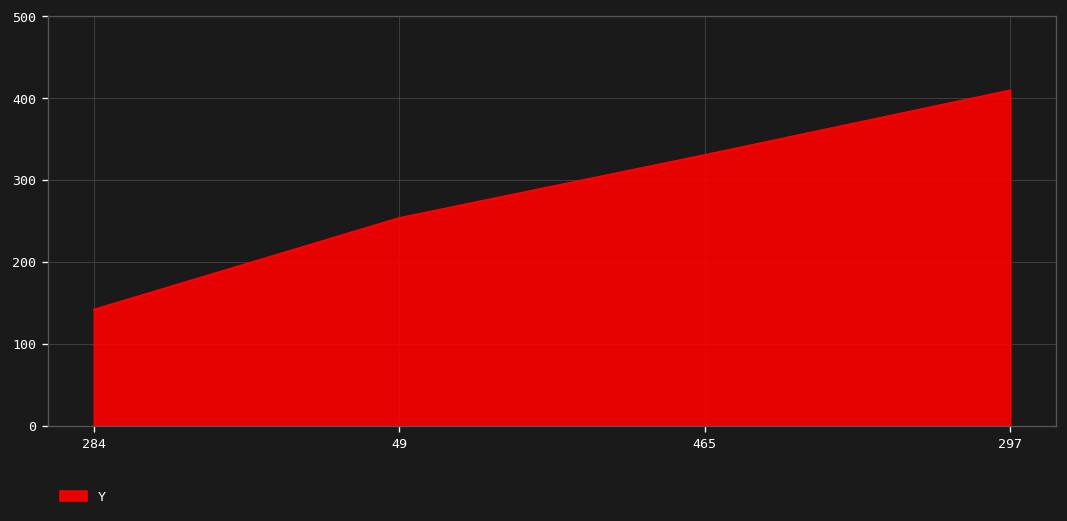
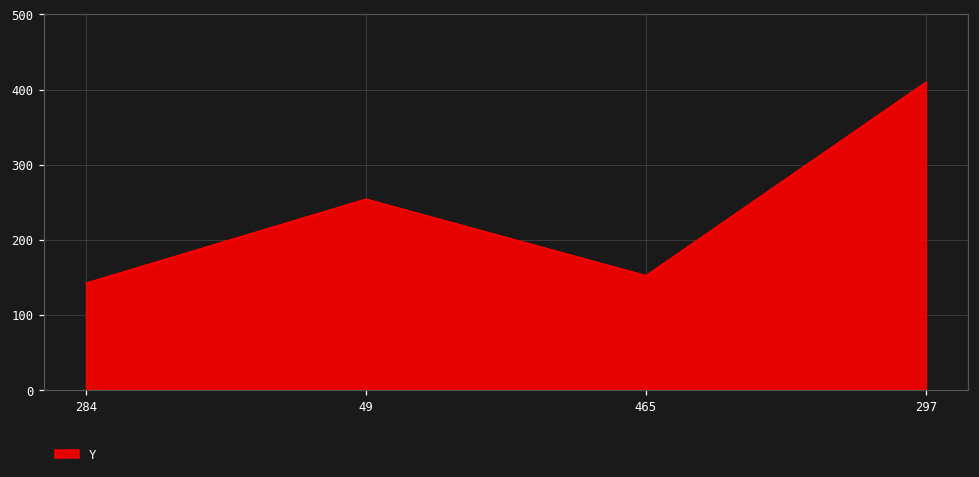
465: 330 -> 150
